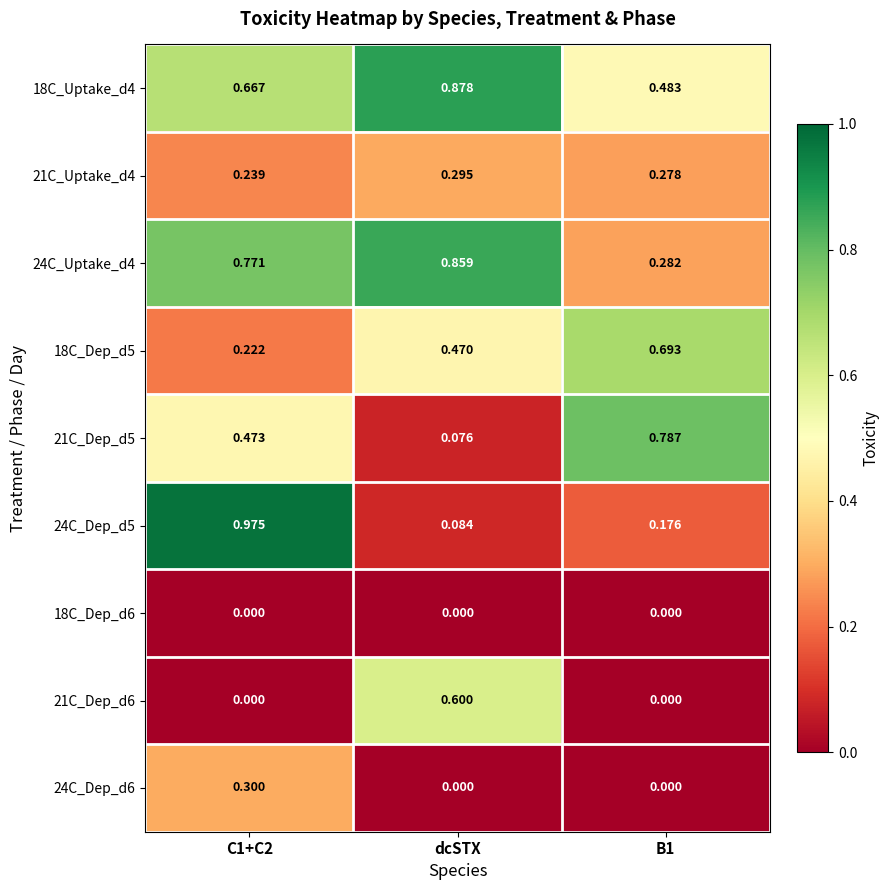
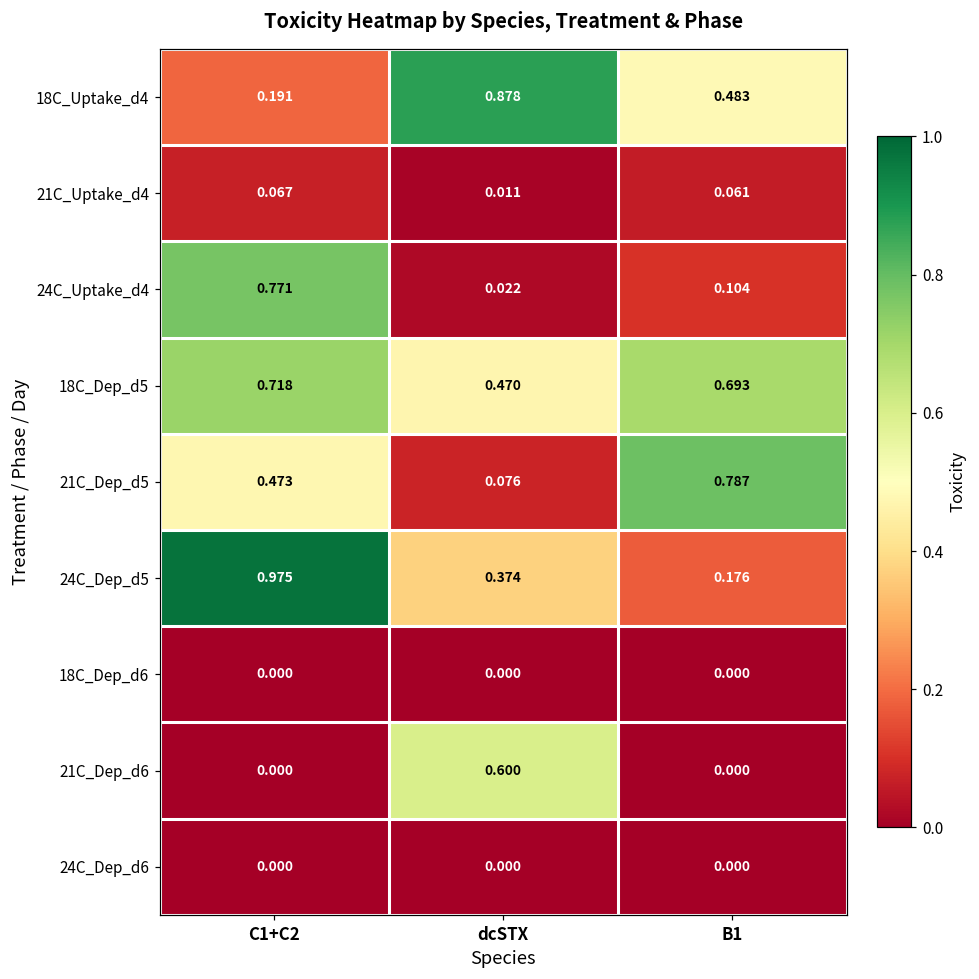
18C_Uptake_d4, C1+C2: 0.667 -> 0.191
21C_Uptake_d4, C1+C2: 0.239 -> 0.067
21C_Uptake_d4, dcSTX: 0.295 -> 0.011
21C_Uptake_d4, B1: 0.278 -> 0.061
24C_Uptake_d4, dcSTX: 0.859 -> 0.022
24C_Uptake_d4, B1: 0.282 -> 0.104
18C_Dep_d5, C1+C2: 0.222 -> 0.718
24C_Dep_d5, dcSTX: 0.084 -> 0.374
24C_Dep_d6, C1+C2: 0.300 -> 0.000
